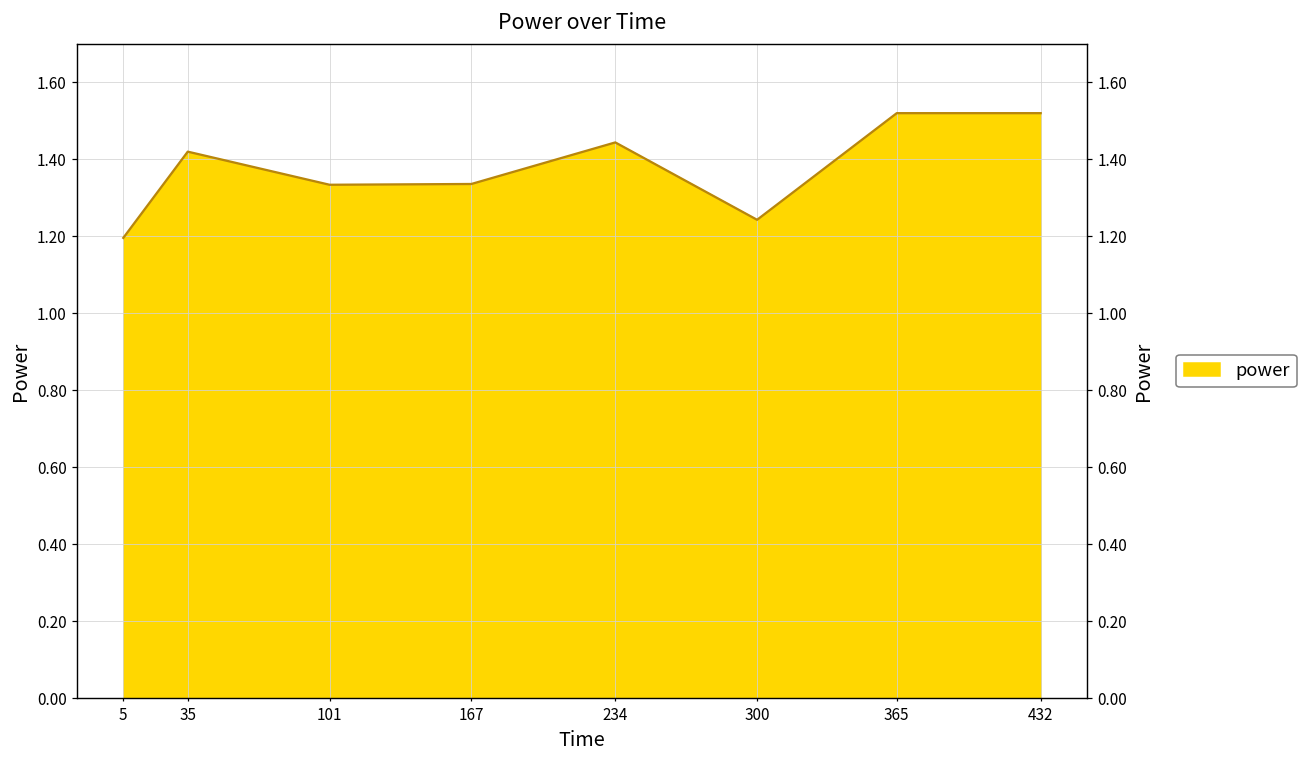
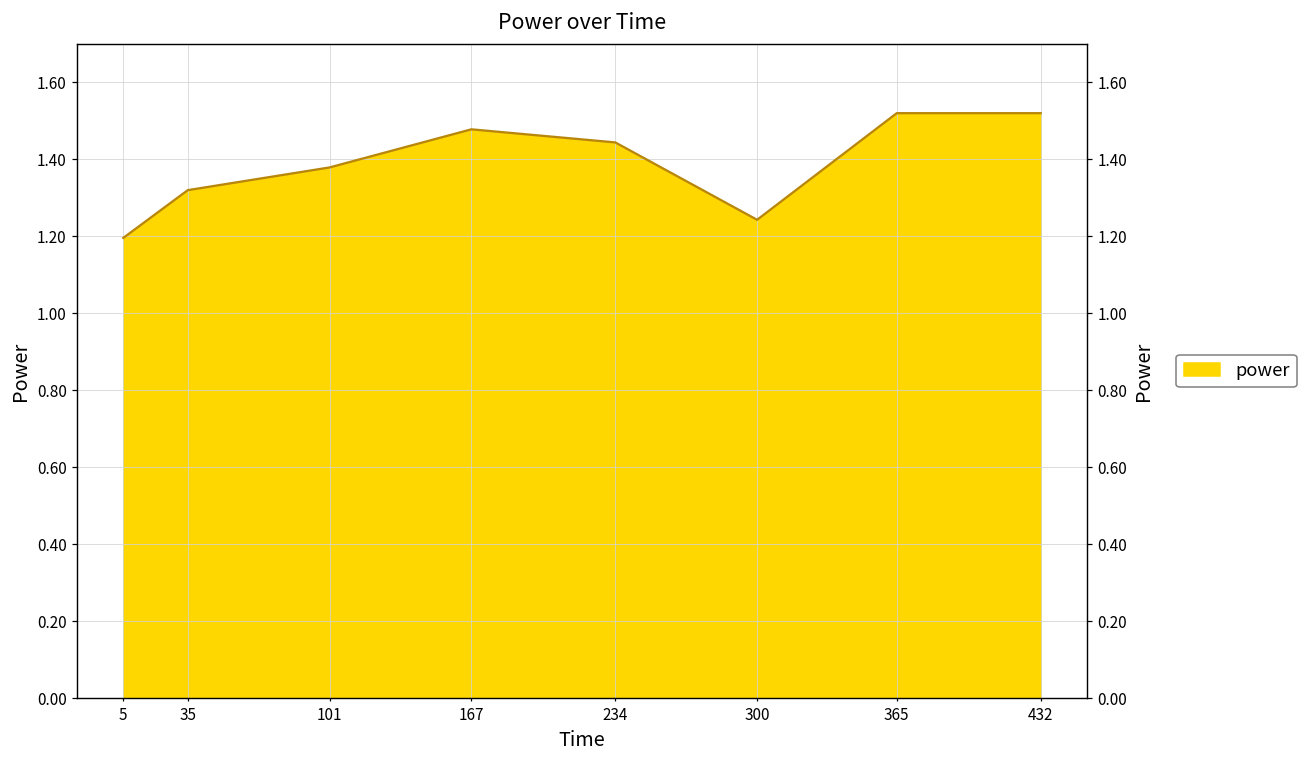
35: 1.42 -> 1.32
101: 1.33 -> 1.38
167: 1.34 -> 1.48
